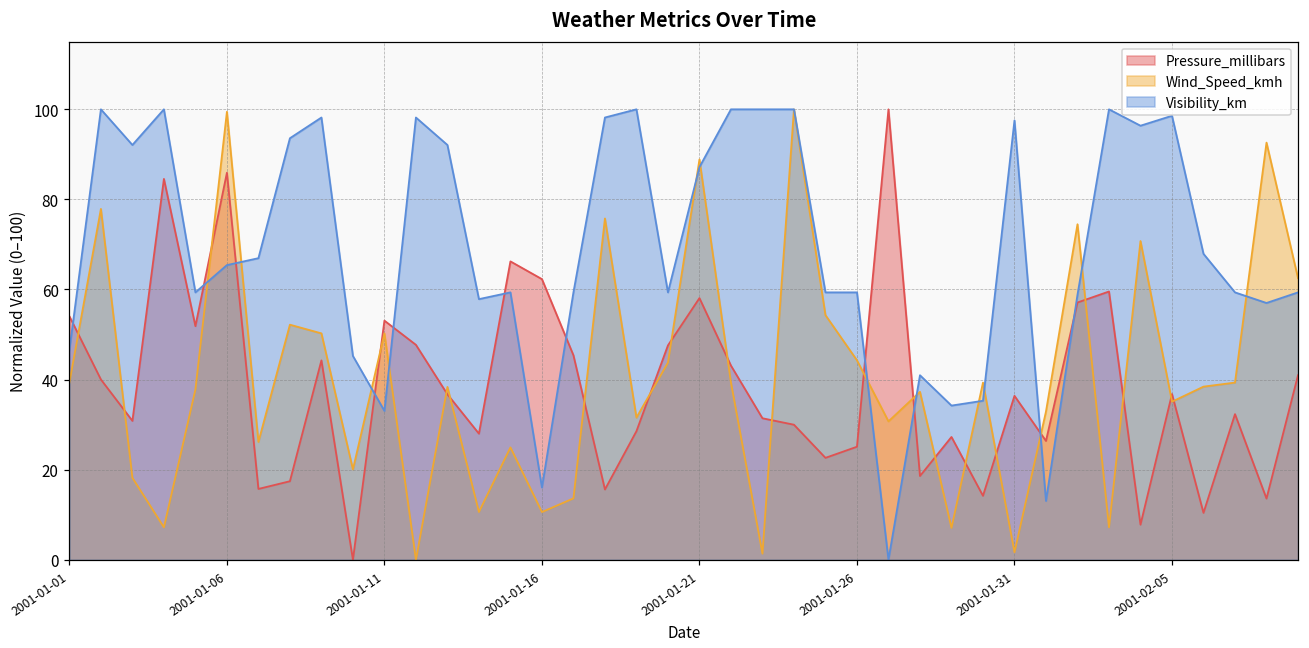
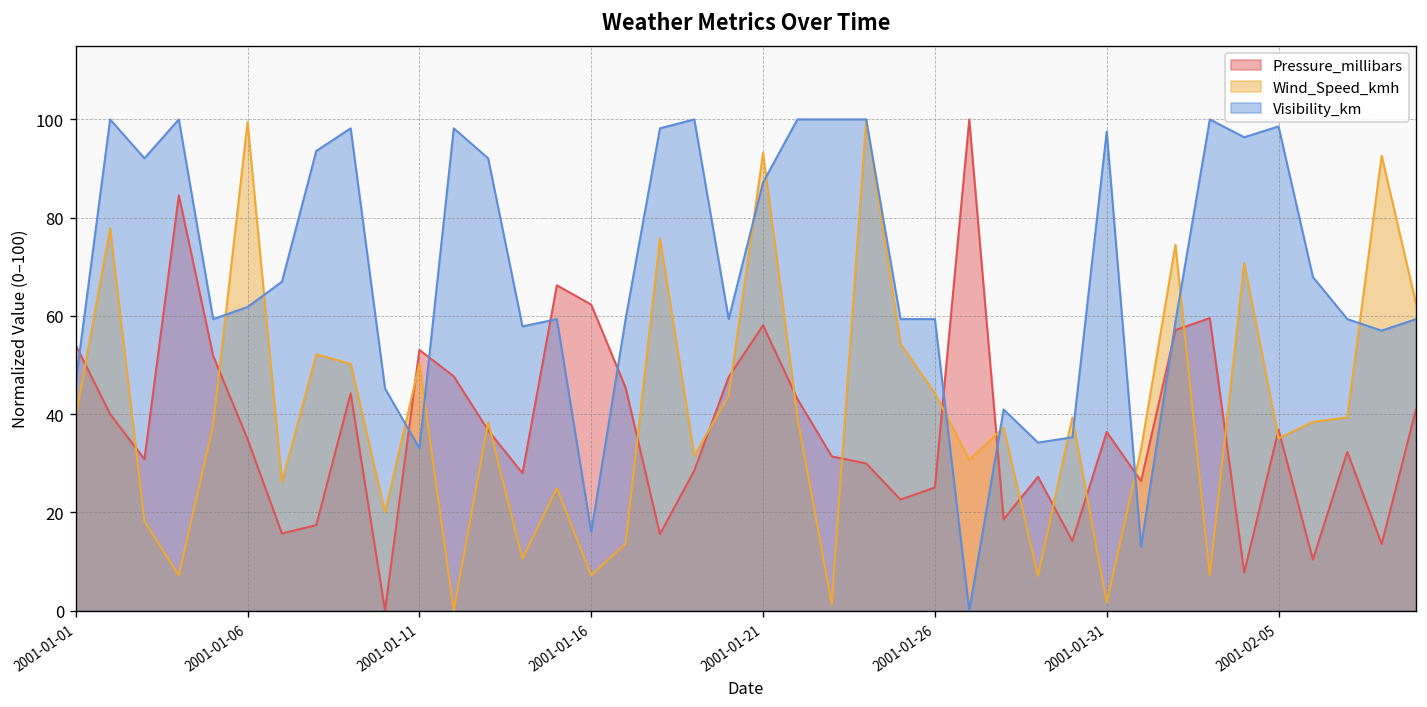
Pressure_millibars, 2001-01-06: 86 -> 35
Visibility_km, 2001-01-06: 65 -> 62
Wind_Speed_kmh, 2001-01-16: 11 -> 7
Wind_Speed_kmh, 2001-01-21: 89 -> 93
